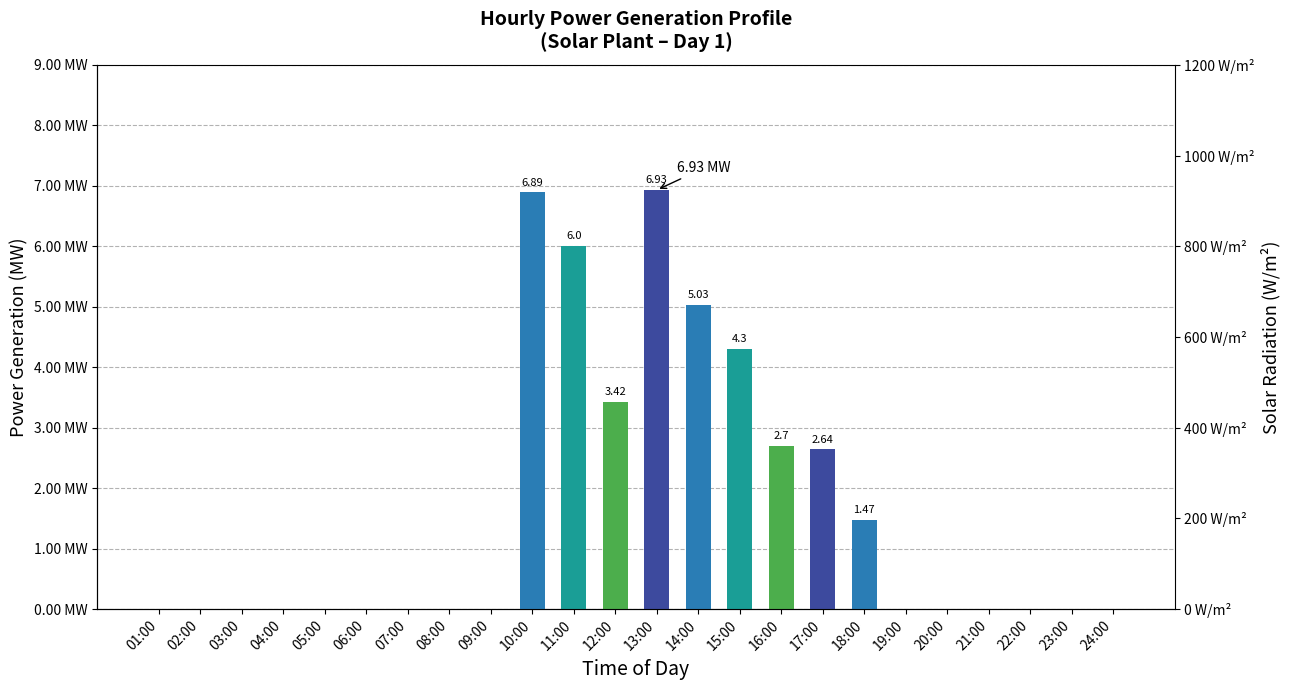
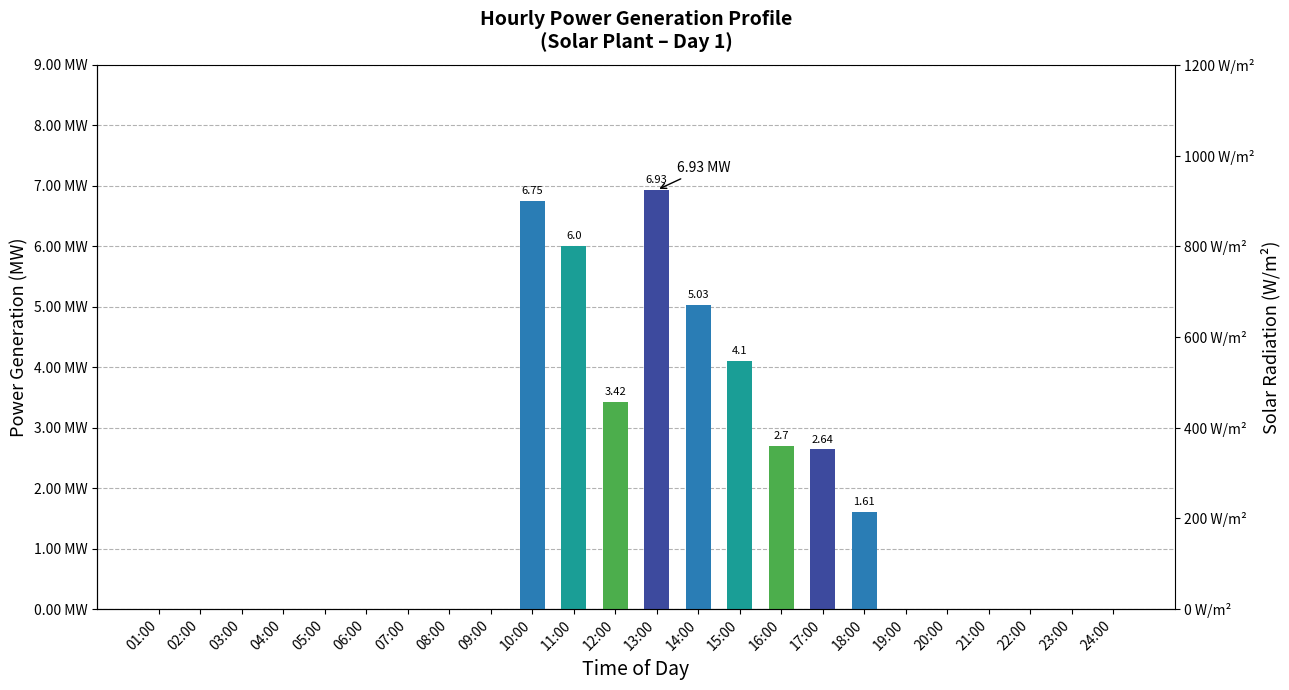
10:00: 6.89 -> 6.75
15:00: 4.3 -> 4.1
18:00: 1.47 -> 1.61
